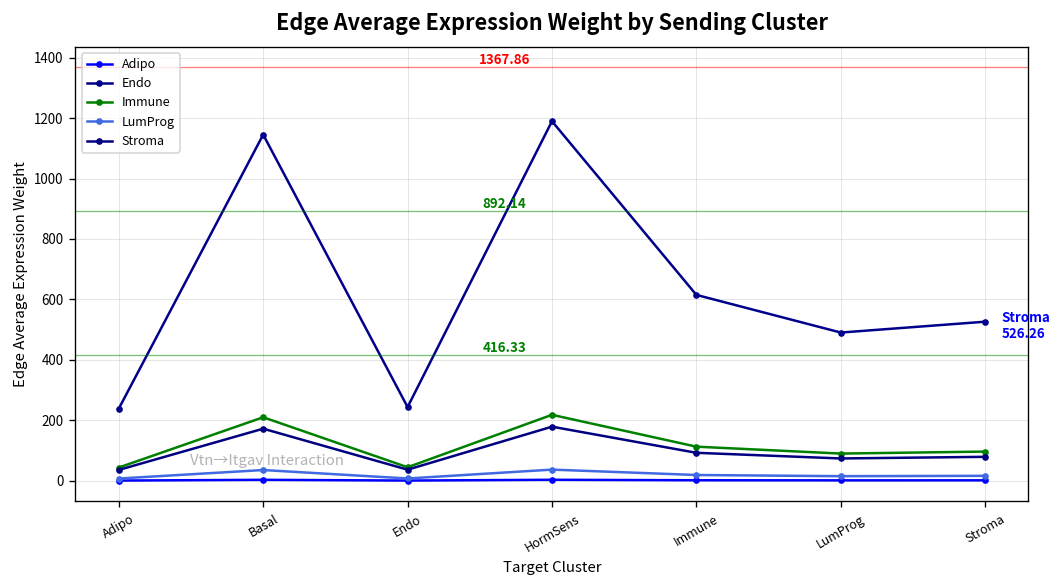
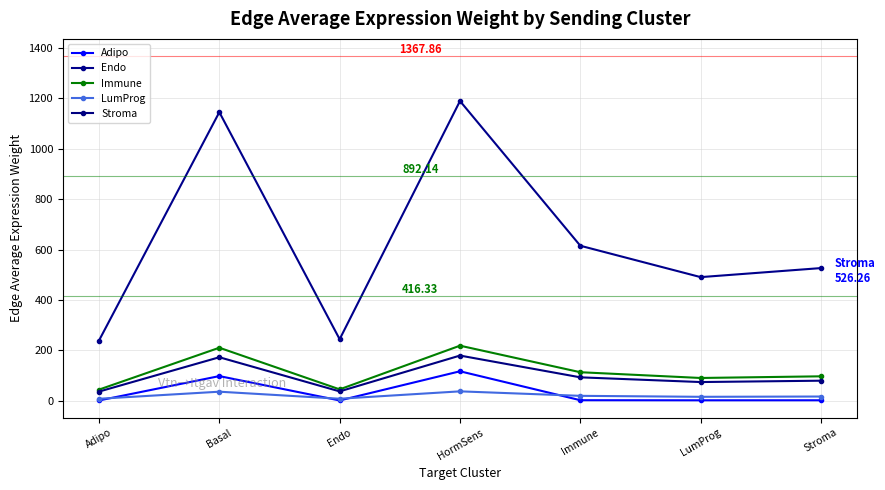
Adipo, Basal: 0 -> 100
Adipo, HormSens: 0 -> 120
